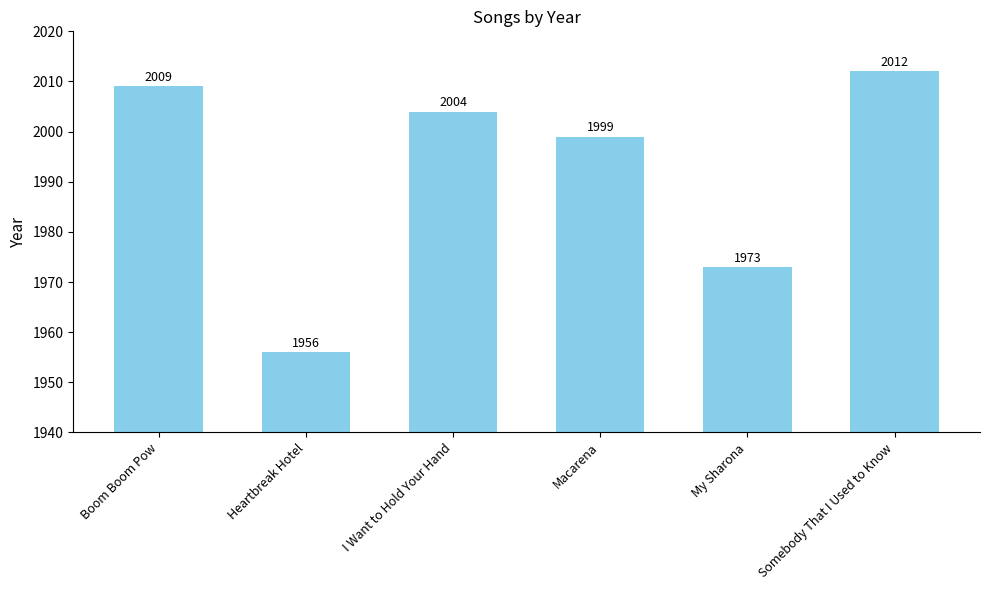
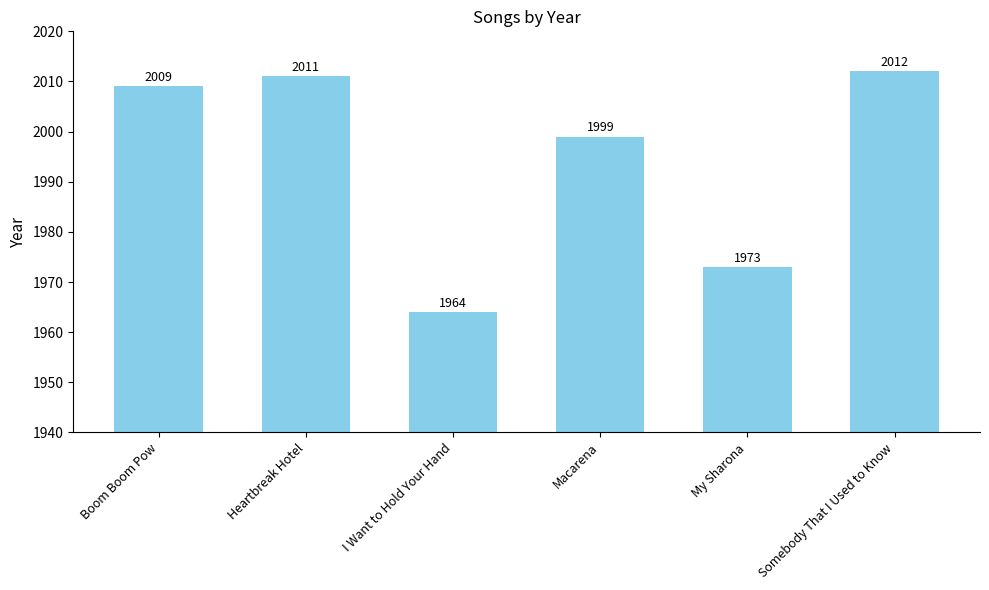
Heartbreak Hotel: 1956 -> 2011
I Want to Hold Your Hand: 2004 -> 1964
